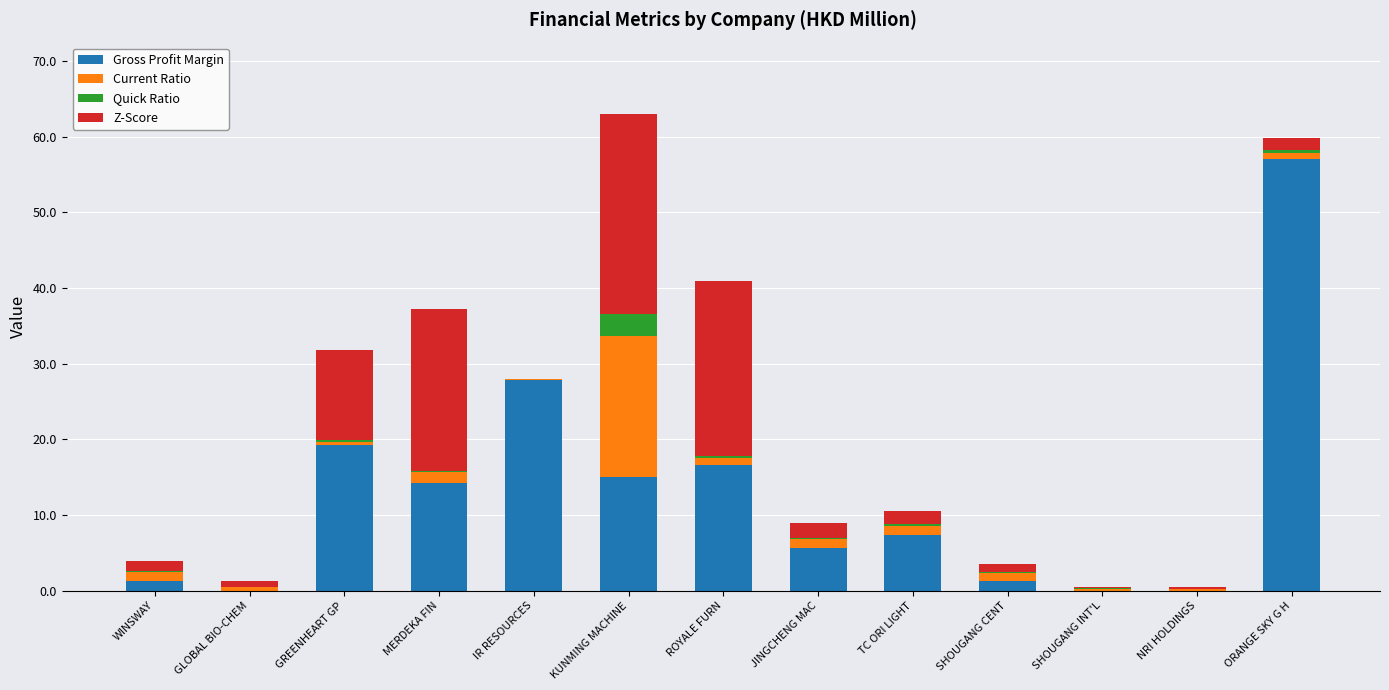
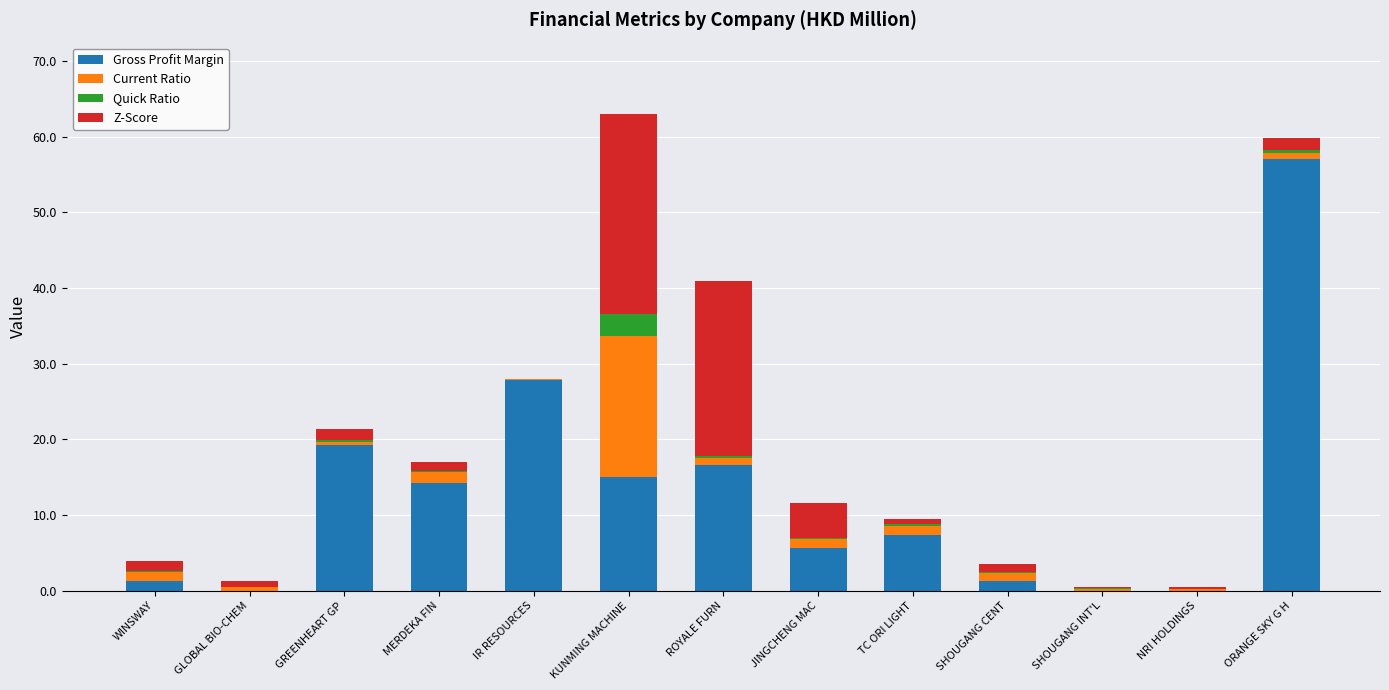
Z-Score, GREENHEART GP: 12 -> 1
Z-Score, MERDEKA FIN: 21 -> 1
Z-Score, JINGCHENG MAC: 2 -> 5
Z-Score, TC ORI LIGHT: 2 -> 1
